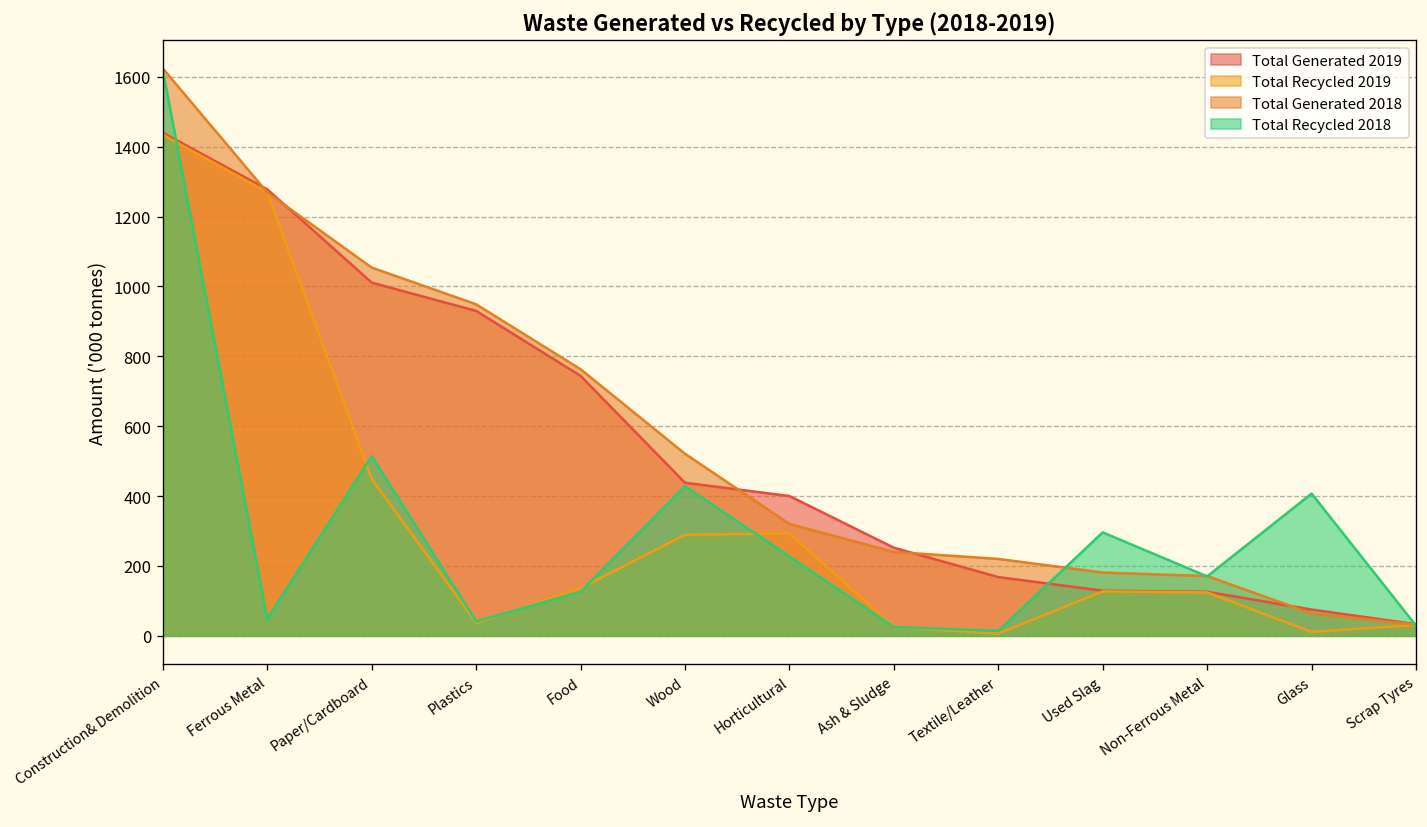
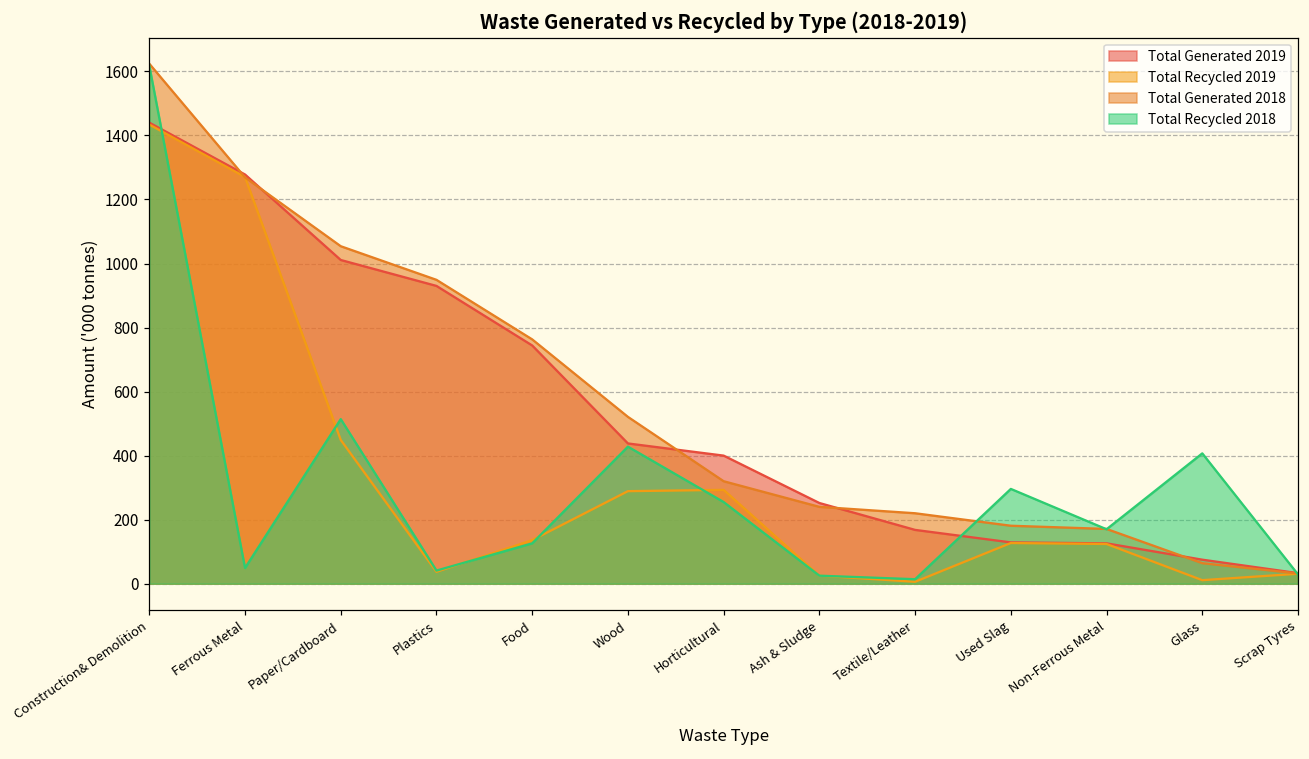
Total Recycled 2018, Horticultural: 230 -> 260
